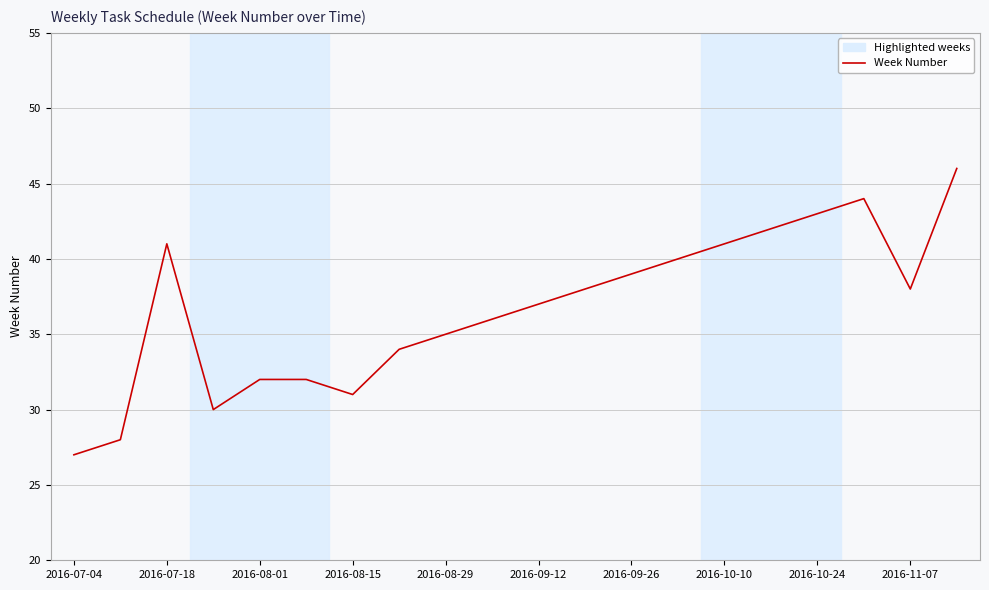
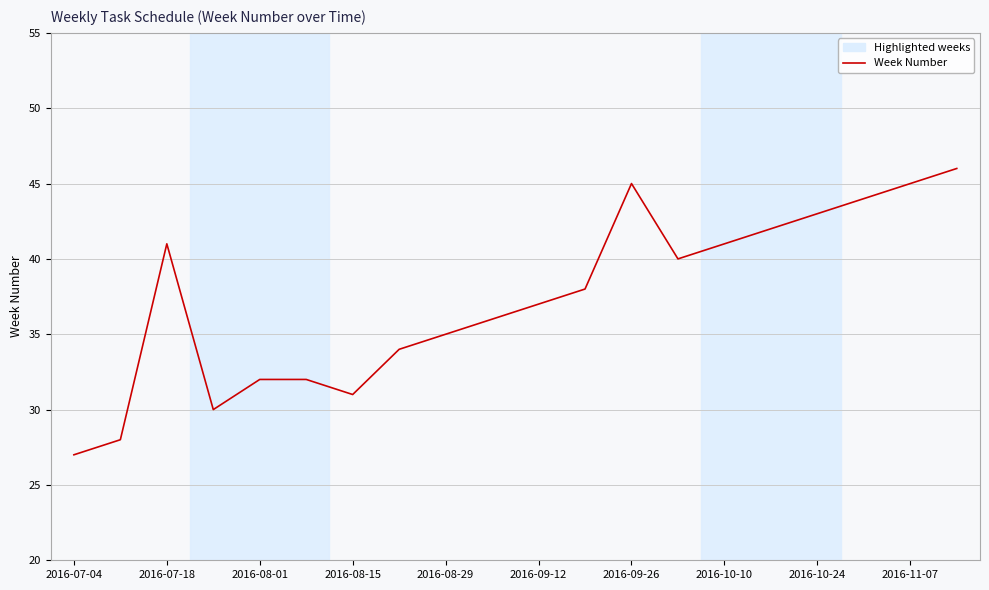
2016-09-26: 39 -> 45
2016-11-07: 38 -> 45
